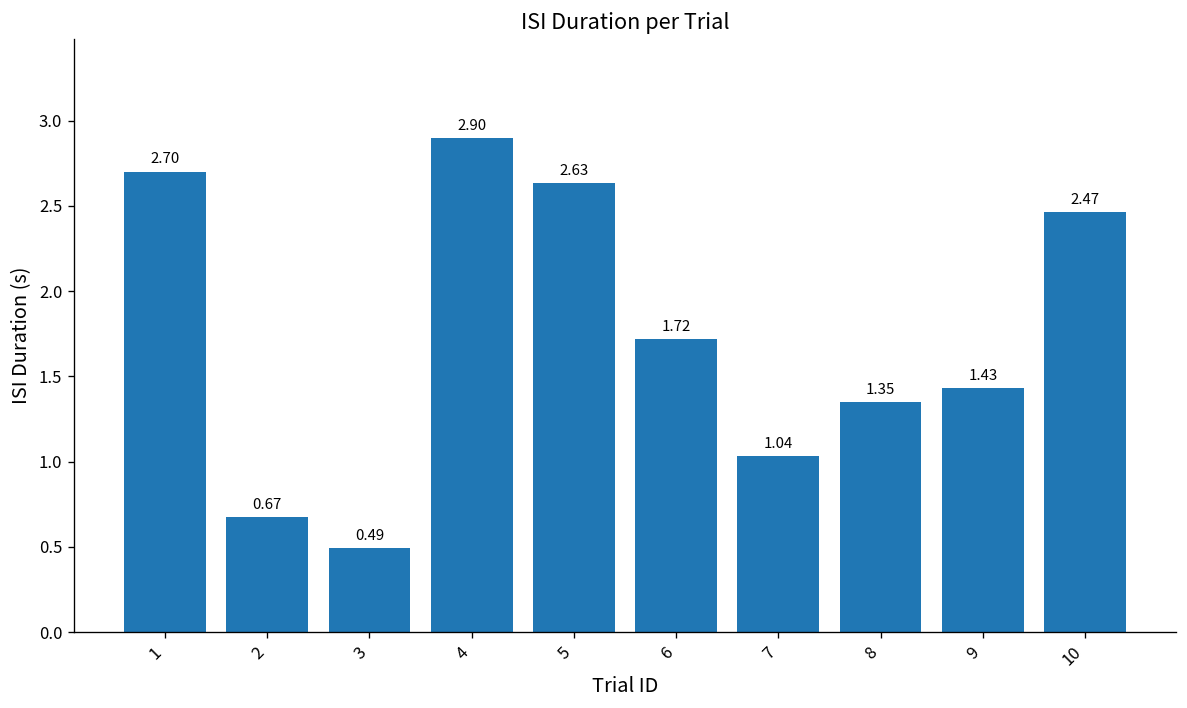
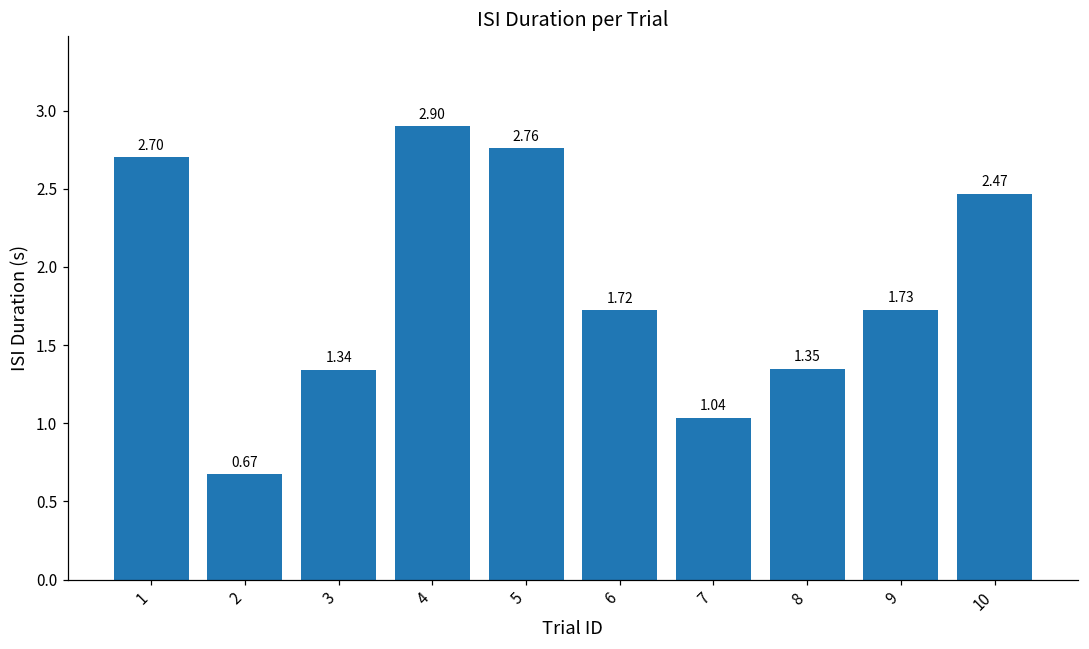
3: 0.49 -> 1.34
5: 2.63 -> 2.76
9: 1.43 -> 1.73
